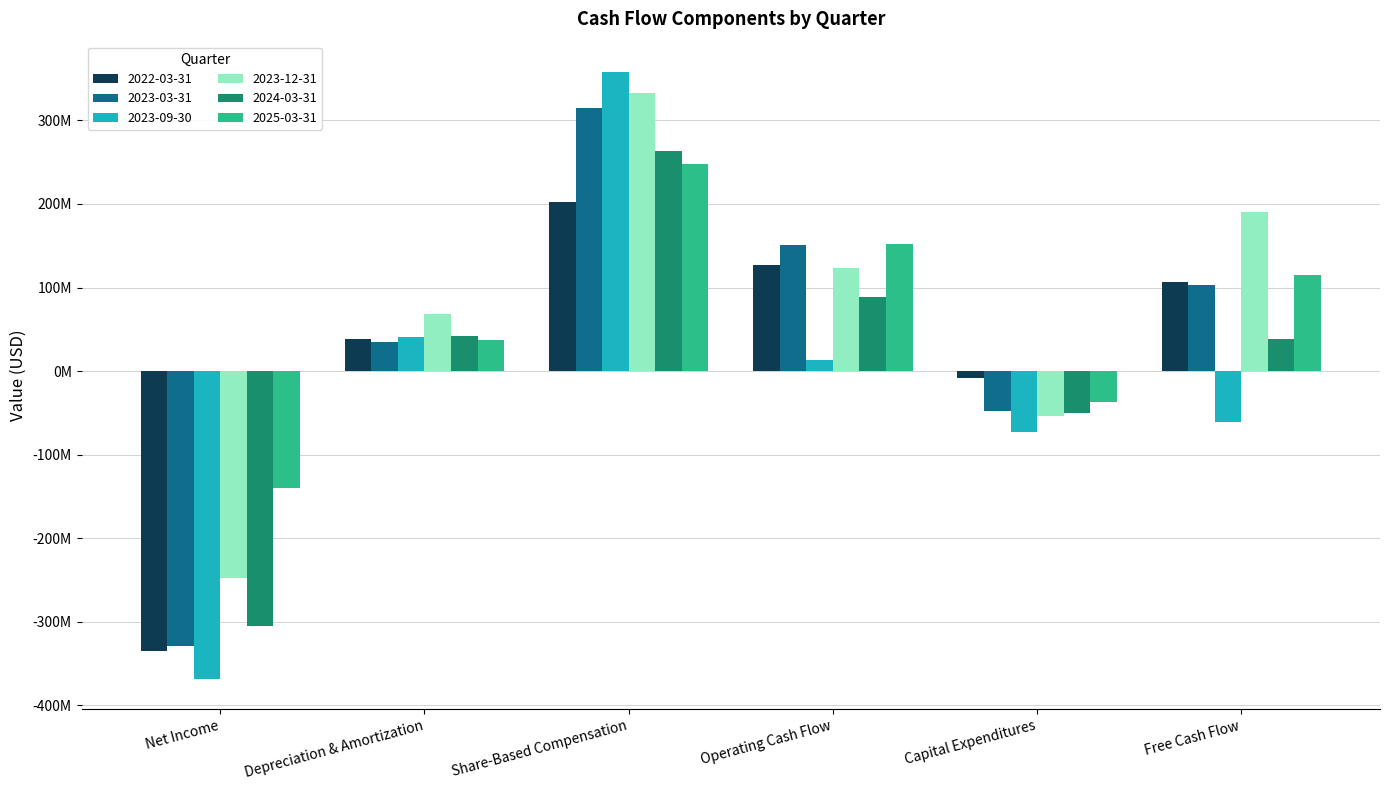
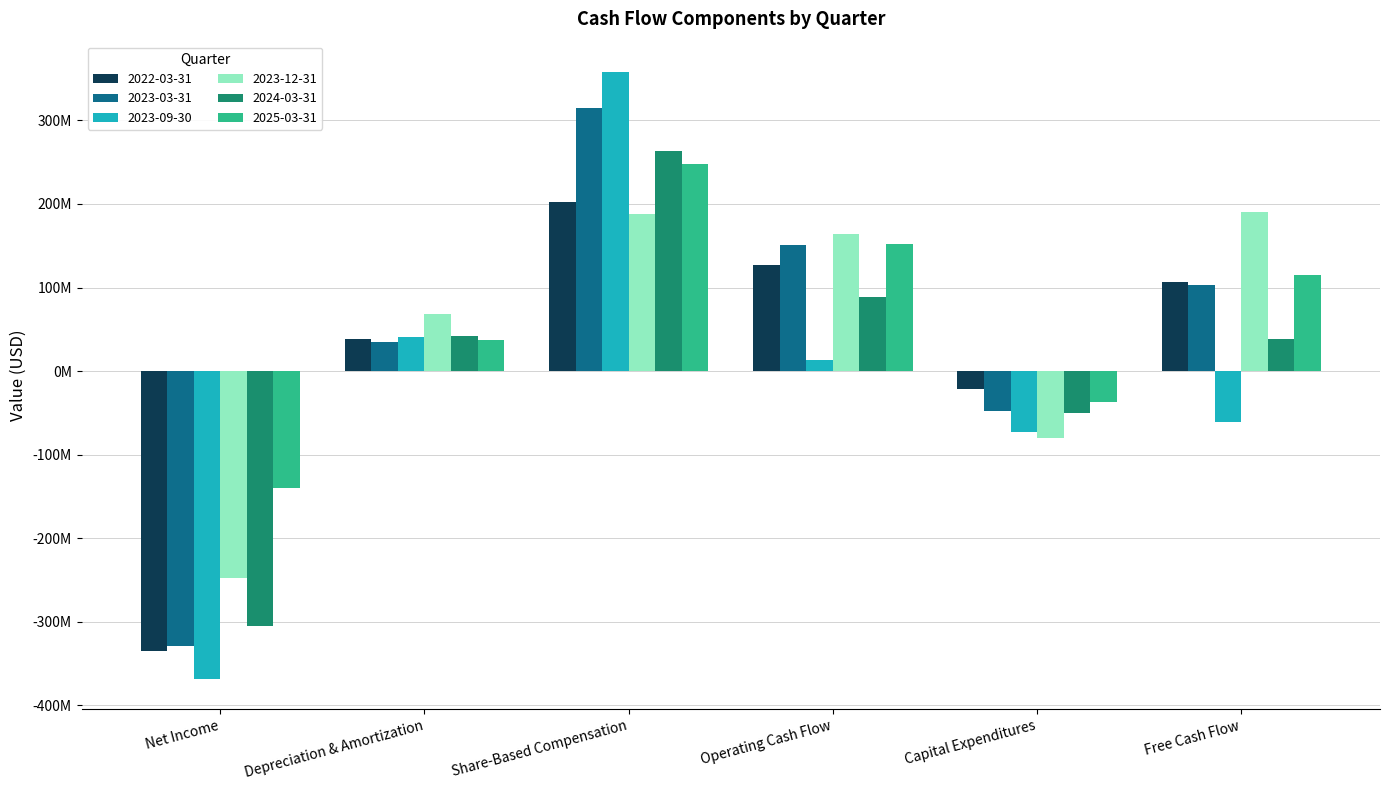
2023-12-31, Share-Based Compensation: 330000000 -> 190000000
2023-12-31, Operating Cash Flow: 120000000 -> 160000000
2022-03-31, Capital Expenditures: -10000000 -> -20000000
2023-12-31, Capital Expenditures: -50000000 -> -80000000
